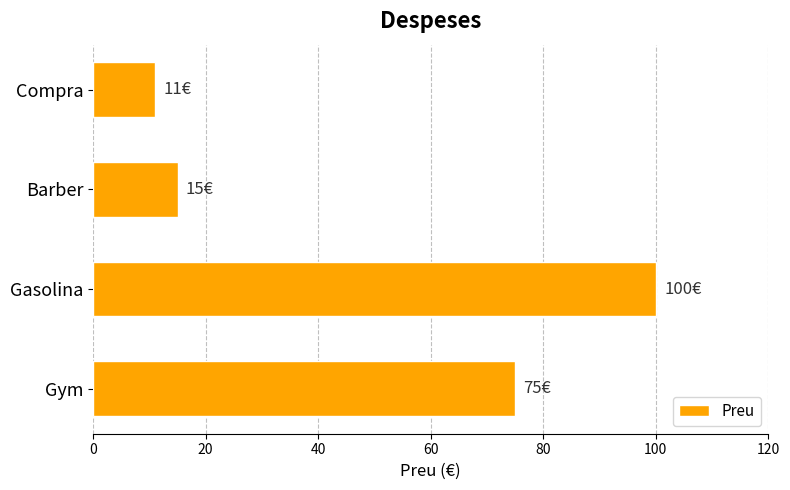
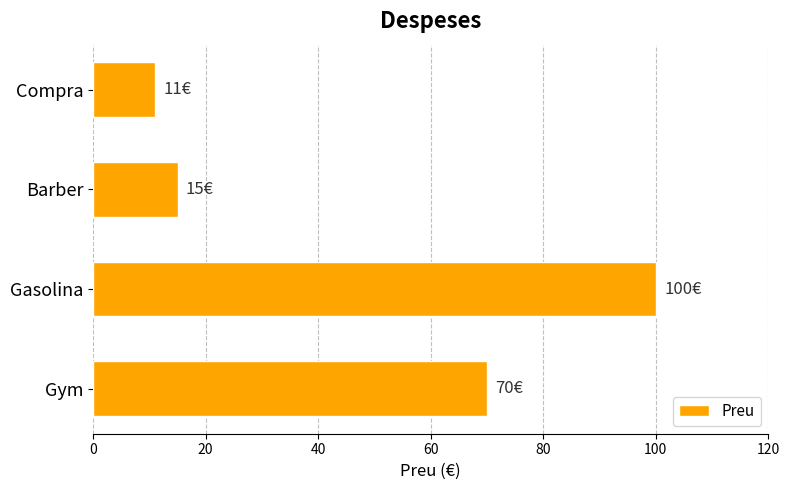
Gym: 75€ -> 70€
